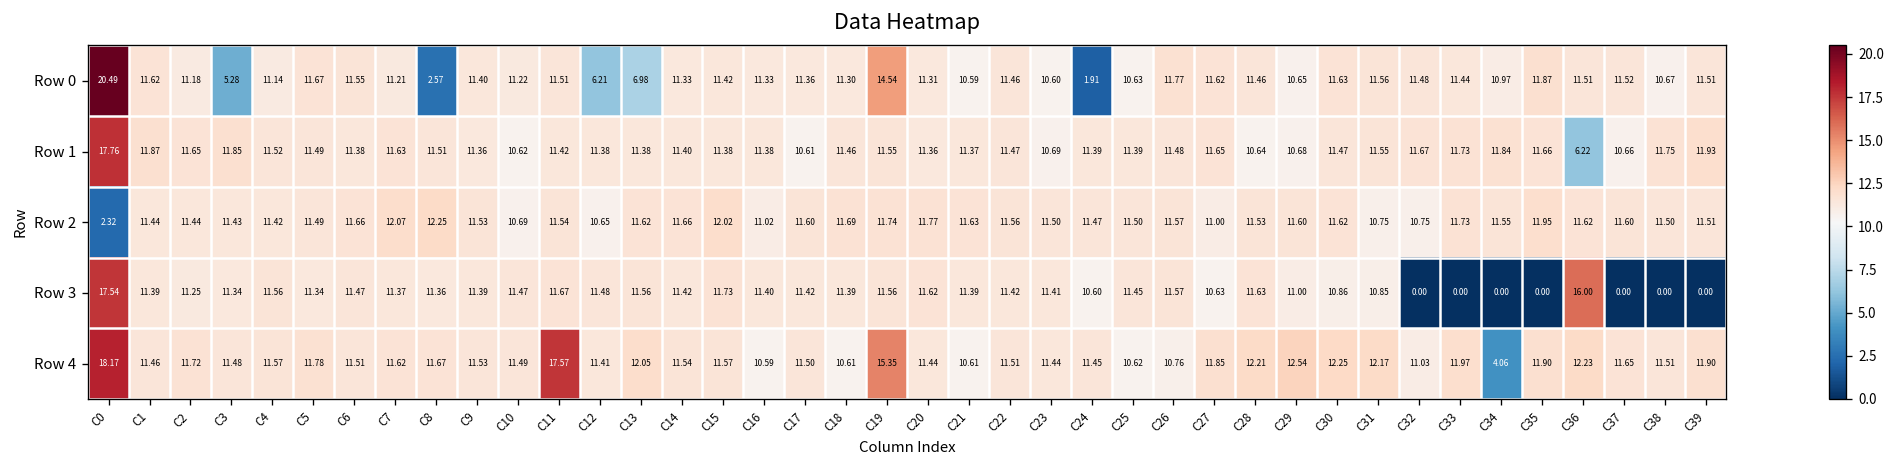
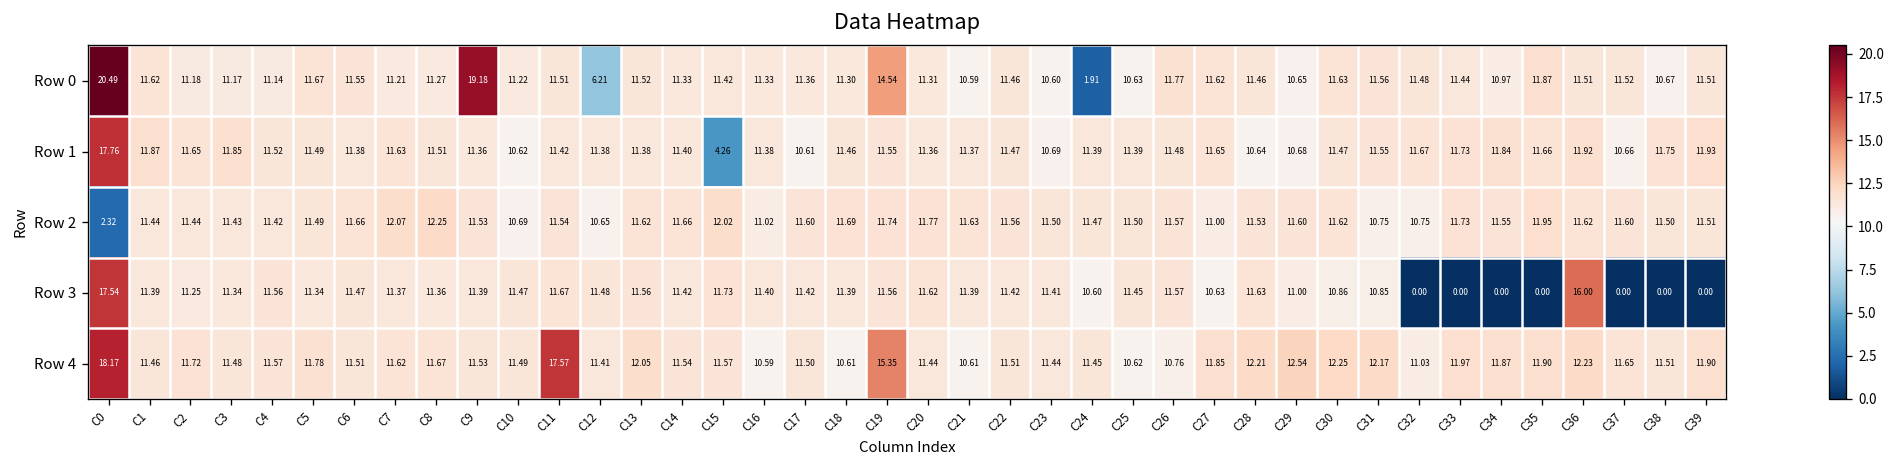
Row 0, C3: 5.28 -> 11.17
Row 0, C8: 2.57 -> 11.27
Row 0, C9: 11.40 -> 19.18
Row 0, C13: 6.98 -> 11.52
Row 1, C15: 11.38 -> 4.26
Row 1, C36: 6.22 -> 11.92
Row 4, C34: 4.06 -> 11.87
